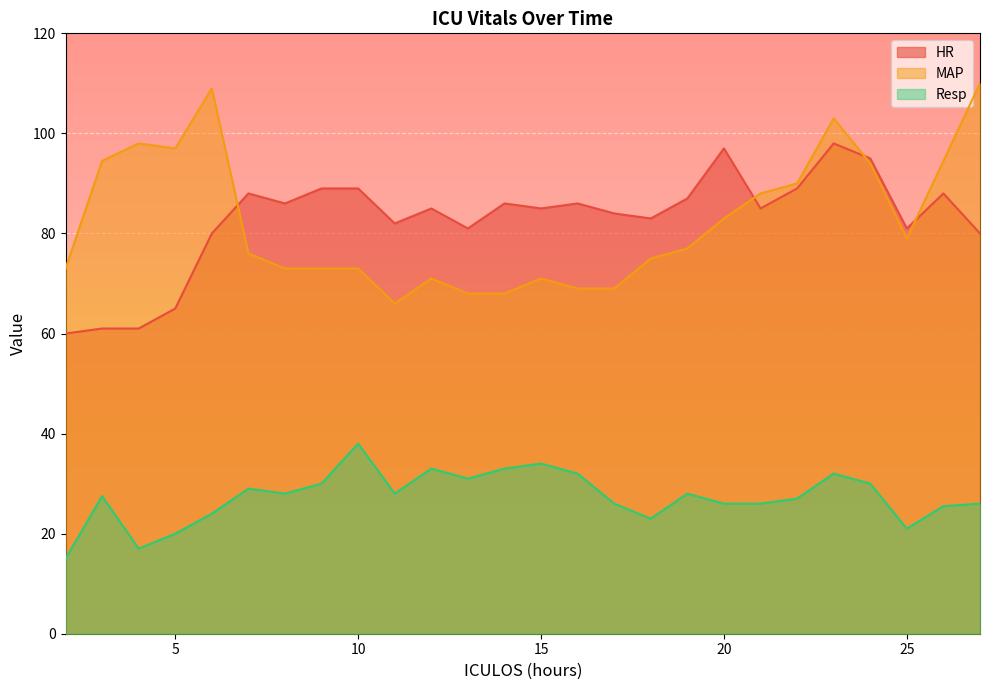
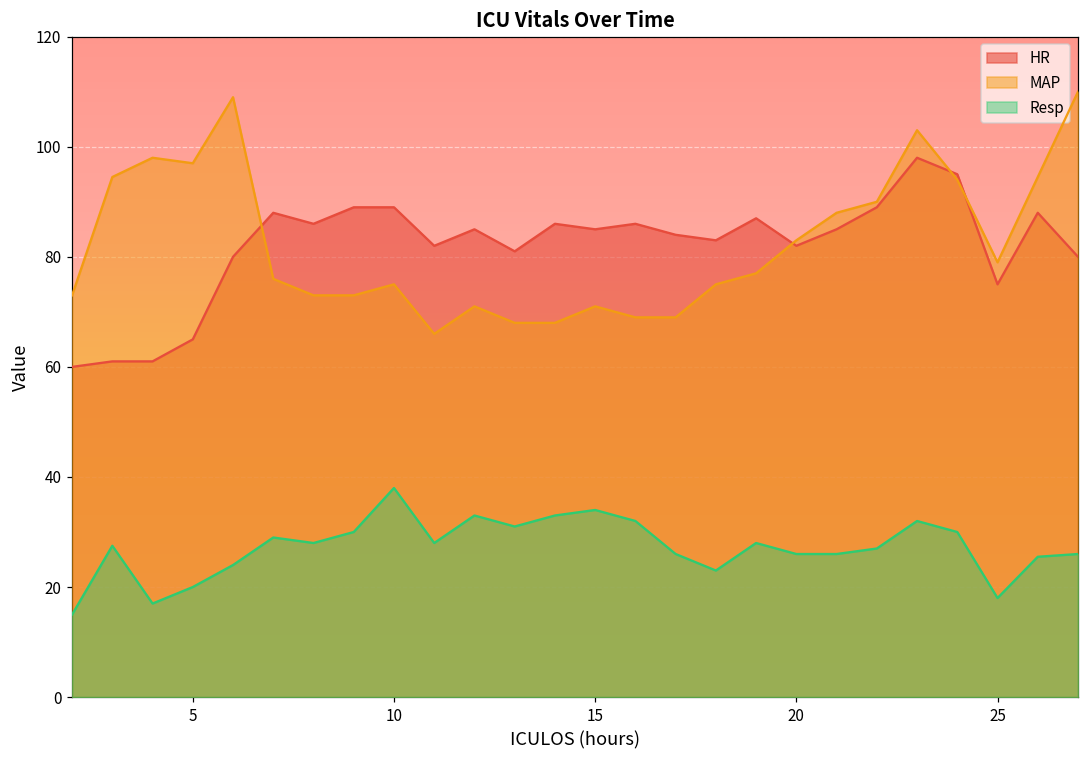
MAP, 10: 73 -> 75
HR, 20: 97 -> 82
HR, 25: 81 -> 75
Resp, 25: 21 -> 18
